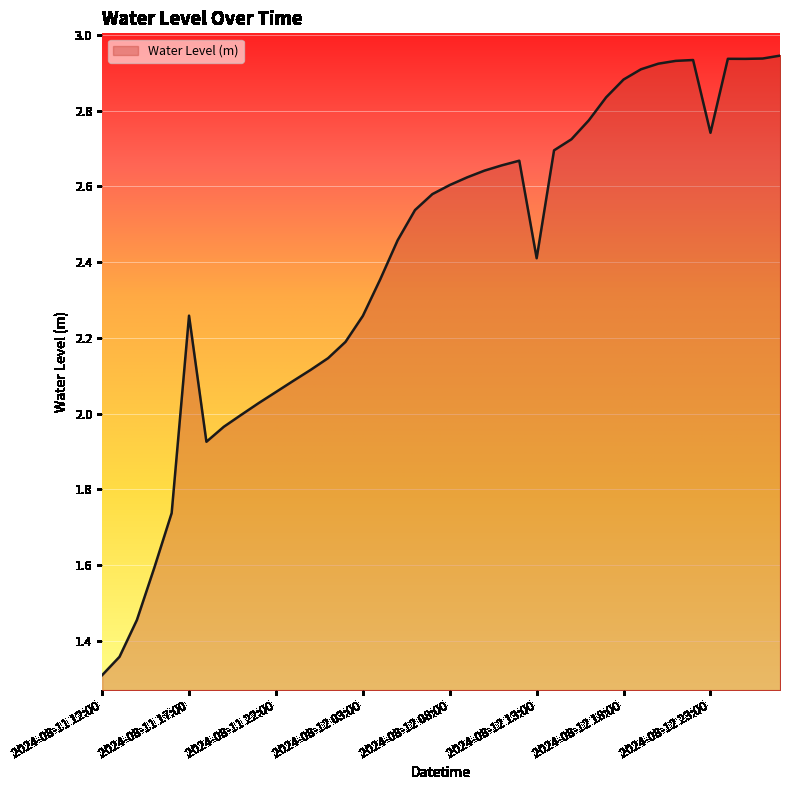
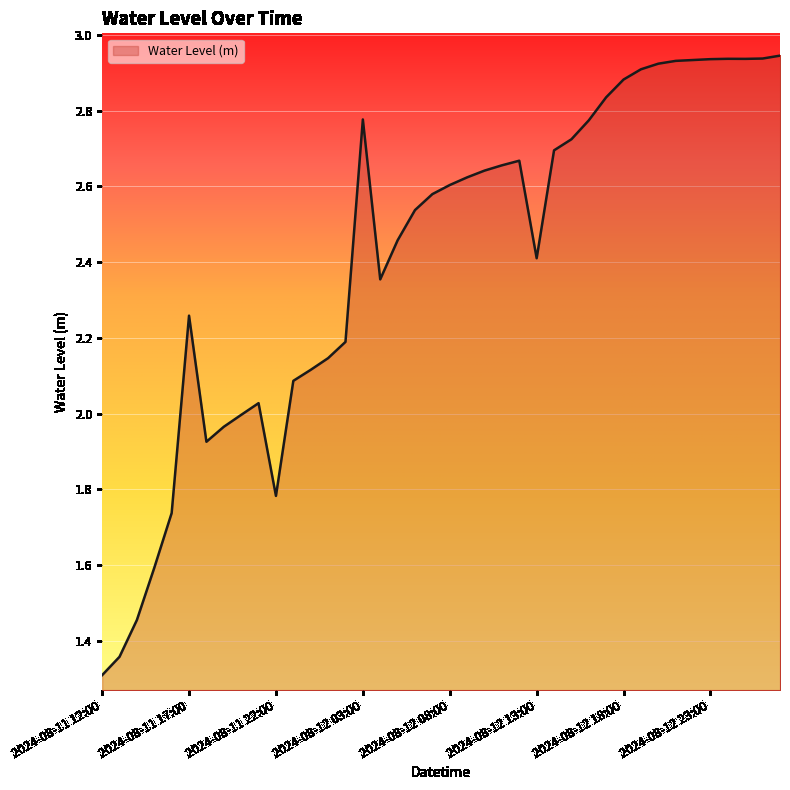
2024-08-11 22:00: 2.06 -> 1.78
2024-08-12 03:00: 2.26 -> 2.78
2024-08-12 23:00: 2.74 -> 2.94
